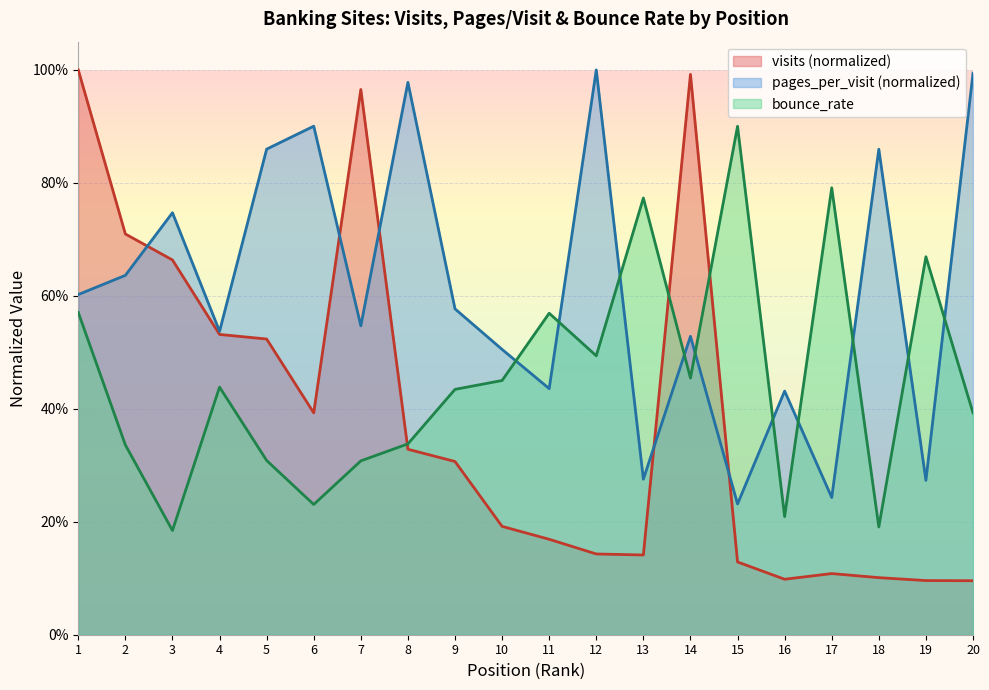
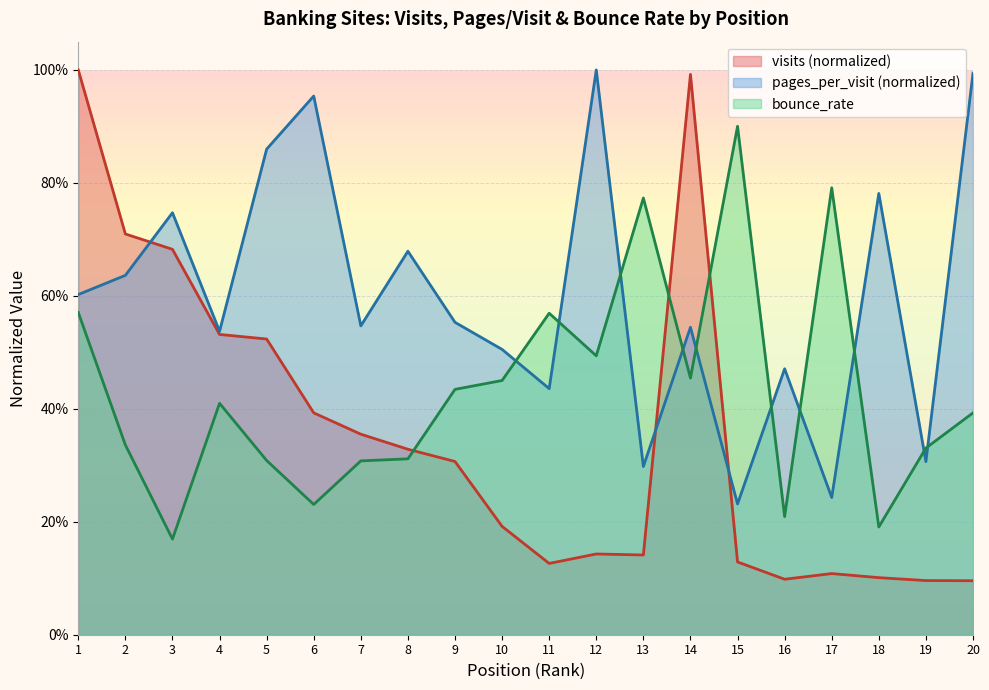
visits (normalized), 3: 66% -> 68%
bounce_rate, 3: 18% -> 17%
bounce_rate, 4: 44% -> 41%
pages_per_visit (normalized), 6: 90% -> 95%
visits (normalized), 7: 97% -> 36%
pages_per_visit (normalized), 8: 98% -> 68%
bounce_rate, 8: 34% -> 31%
pages_per_visit (normalized), 9: 58% -> 55%
visits (normalized), 11: 17% -> 13%
pages_per_visit (normalized), 13: 28% -> 30%
pages_per_visit (normalized), 14: 53% -> 54%
pages_per_visit (normalized), 16: 43% -> 47%
pages_per_visit (normalized), 18: 86% -> 78%
pages_per_visit (normalized), 19: 27% -> 31%
bounce_rate, 19: 67% -> 33%
